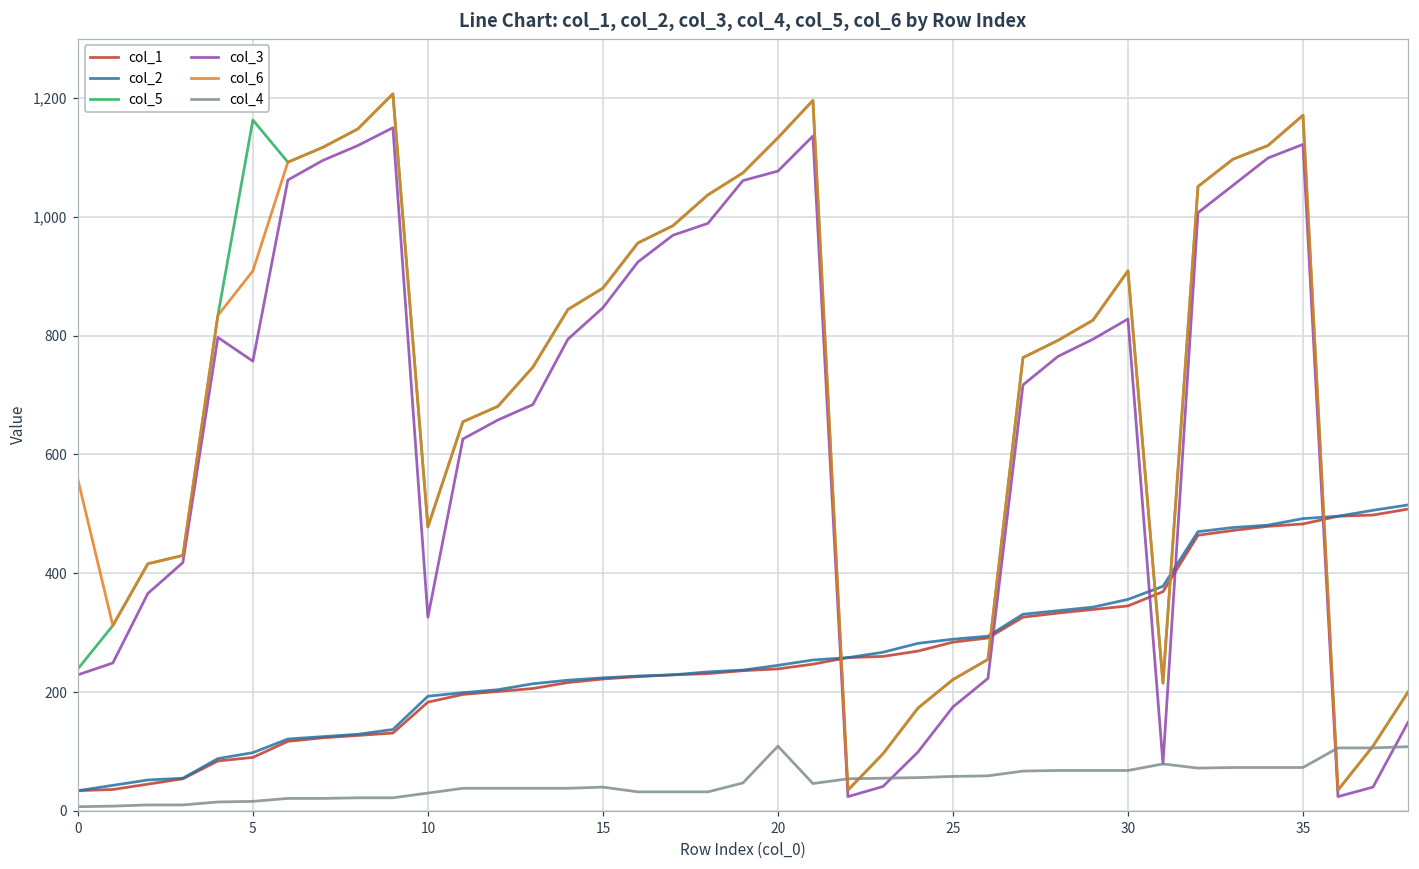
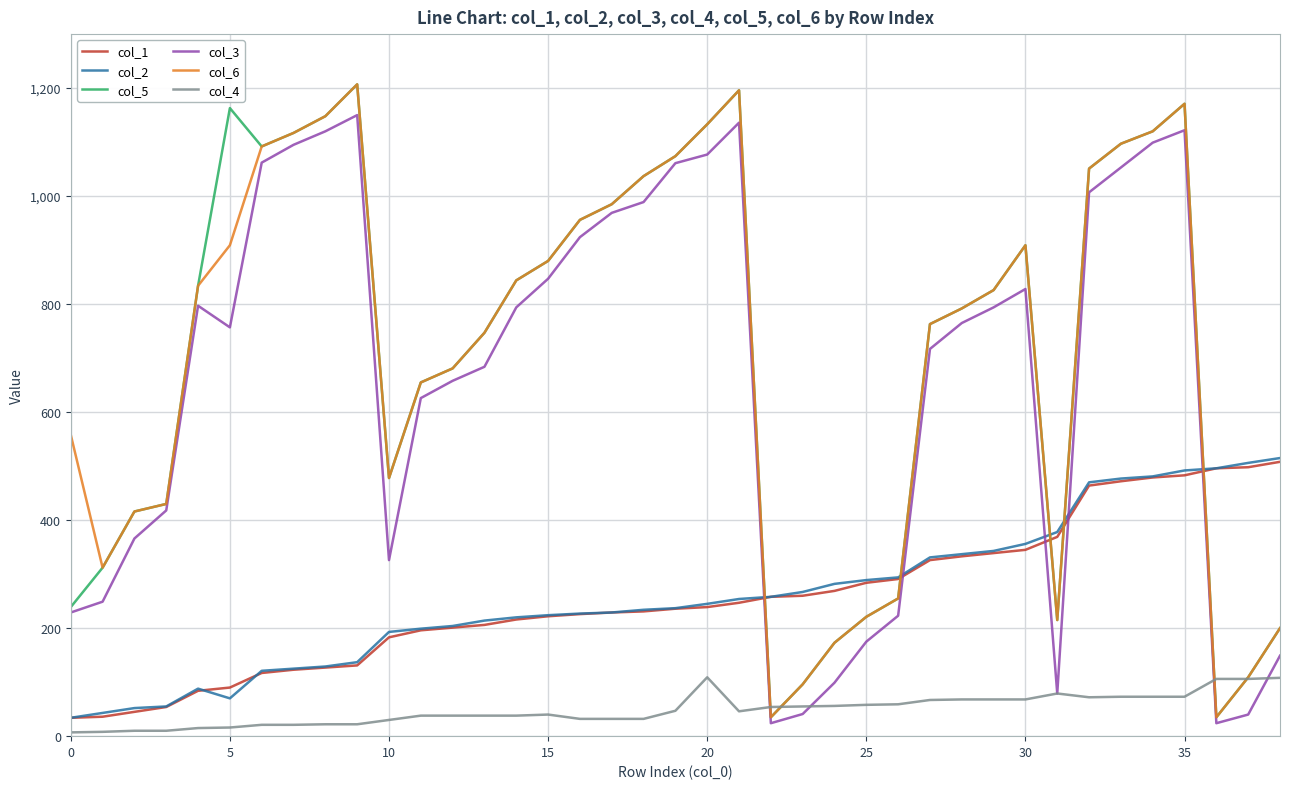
col_2, 5: 100 -> 70
